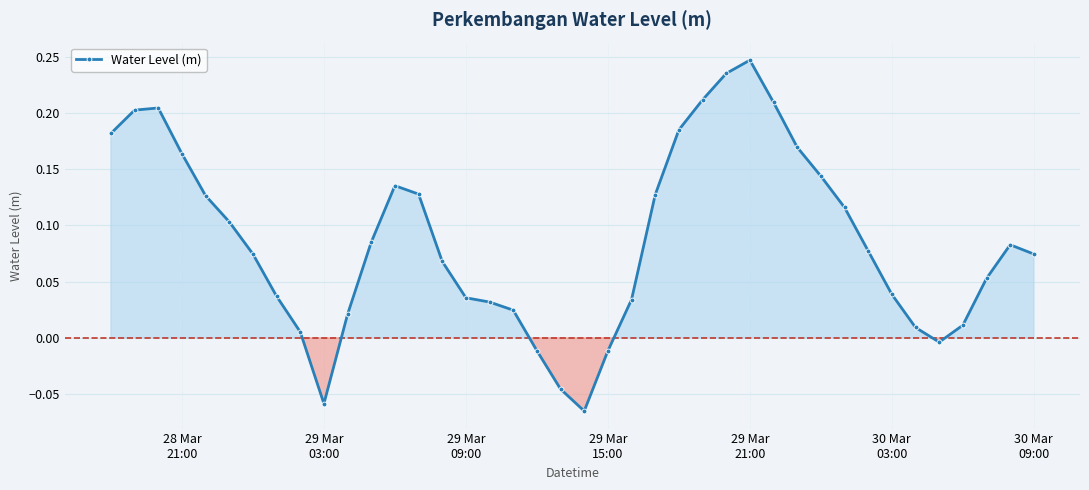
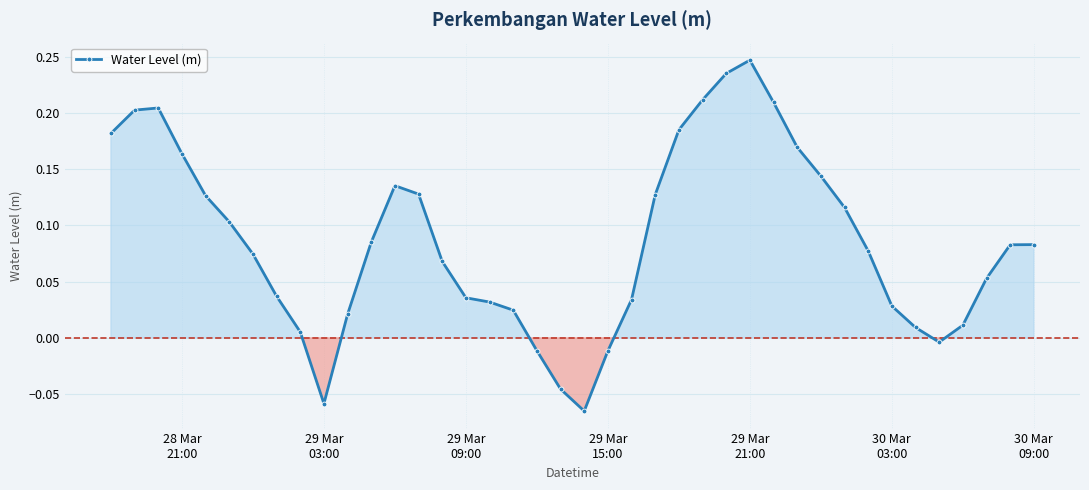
30 Mar 03:00: 0.039 -> 0.028
30 Mar 09:00: 0.074 -> 0.083
